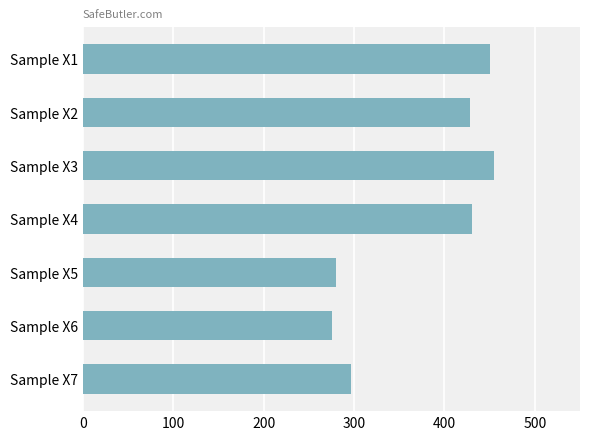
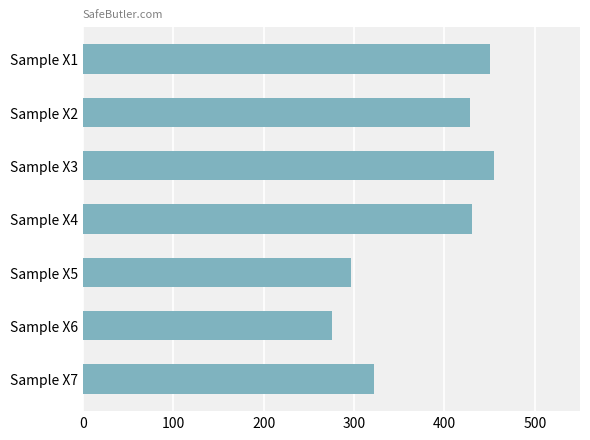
Sample X5: 280 -> 300
Sample X7: 300 -> 320
